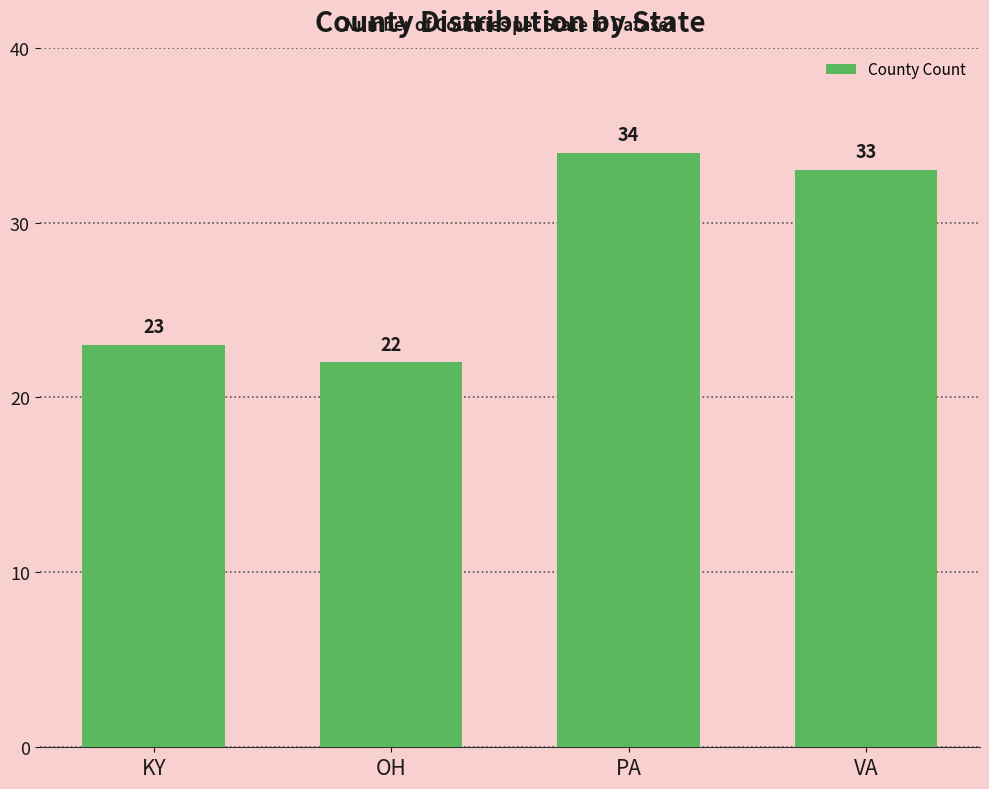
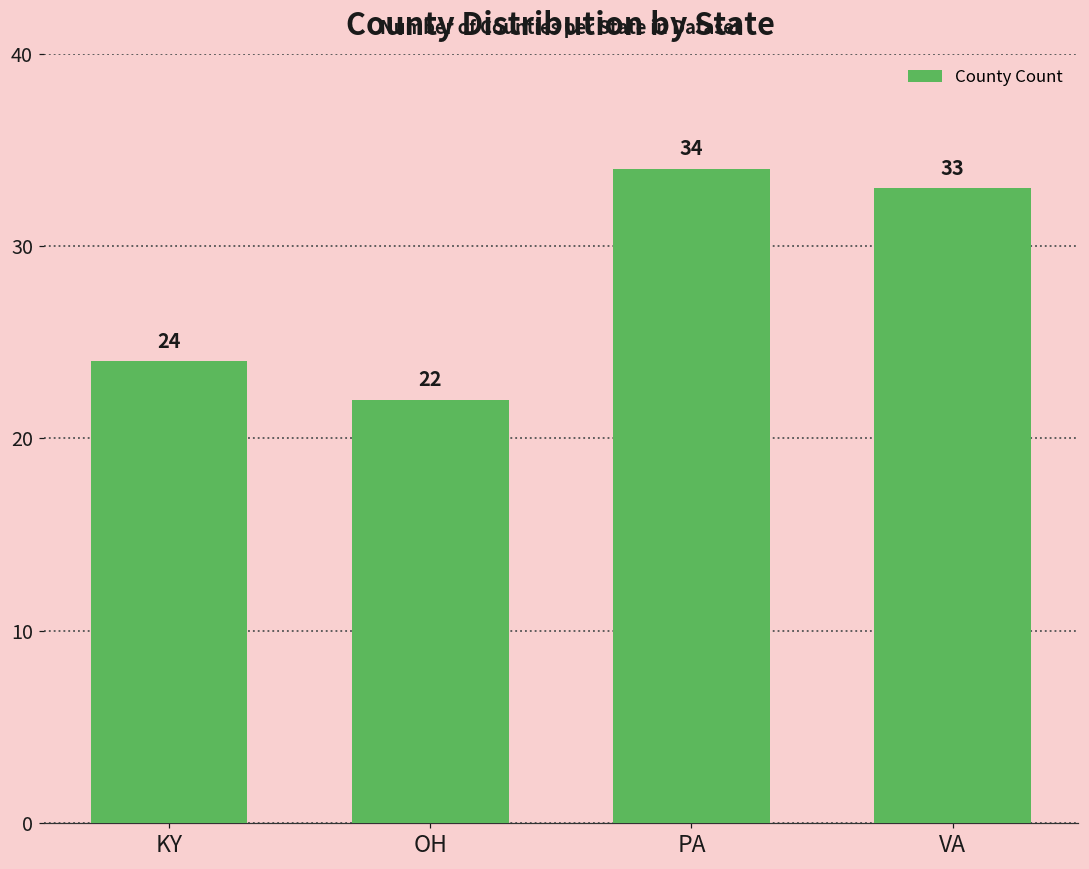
KY: 23 -> 24
